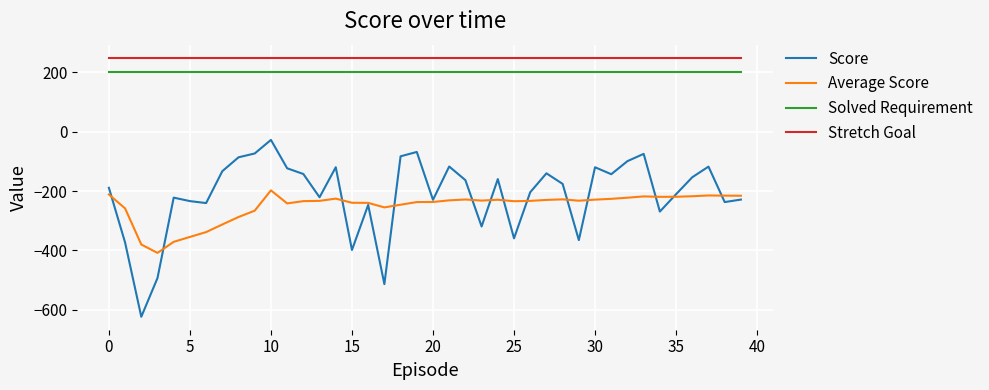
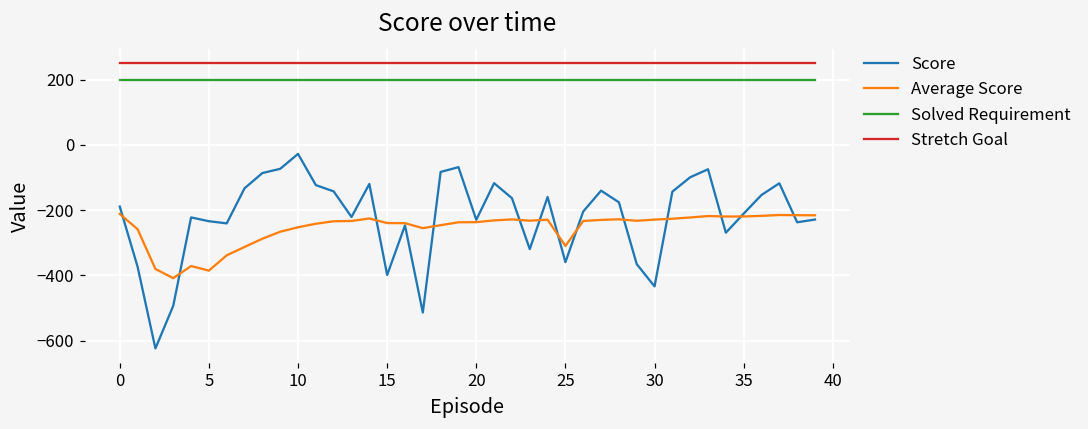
Average Score, 5: -350 -> -390
Average Score, 10: -200 -> -250
Average Score, 25: -230 -> -310
Score, 30: -120 -> -430
